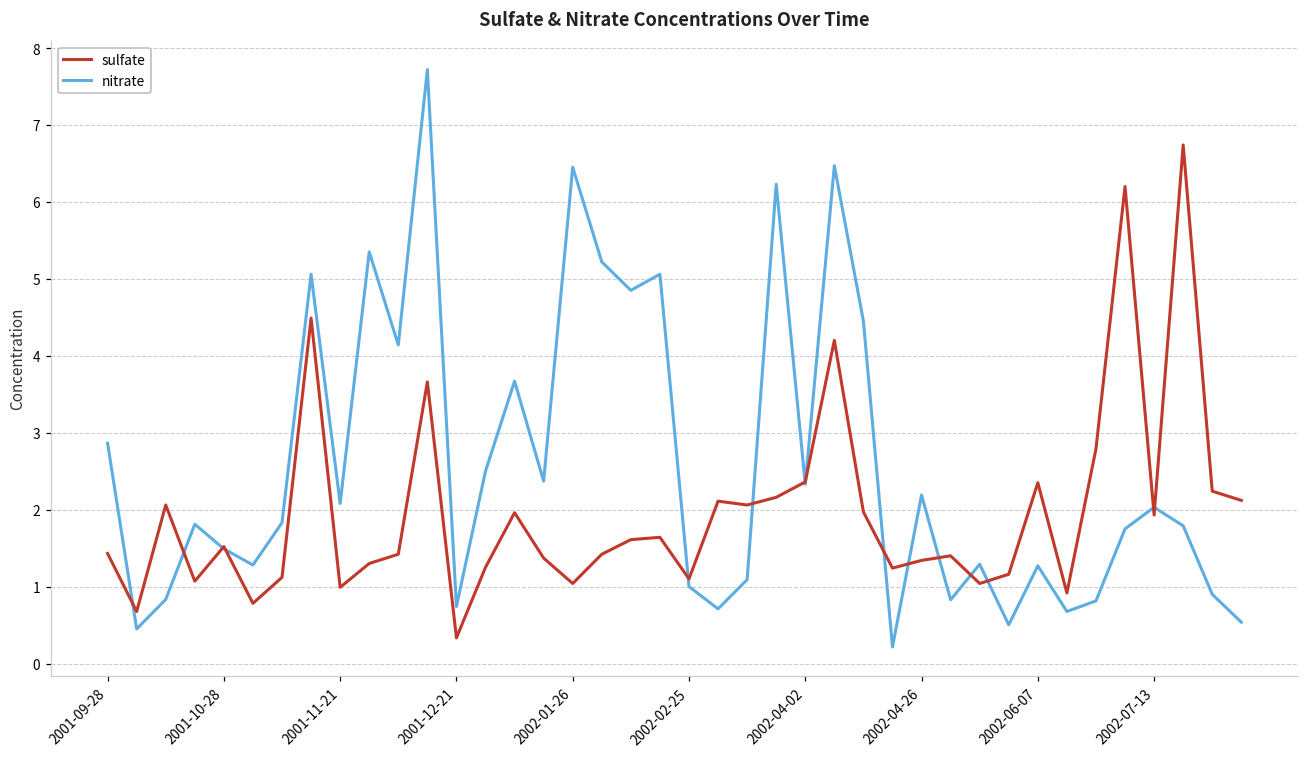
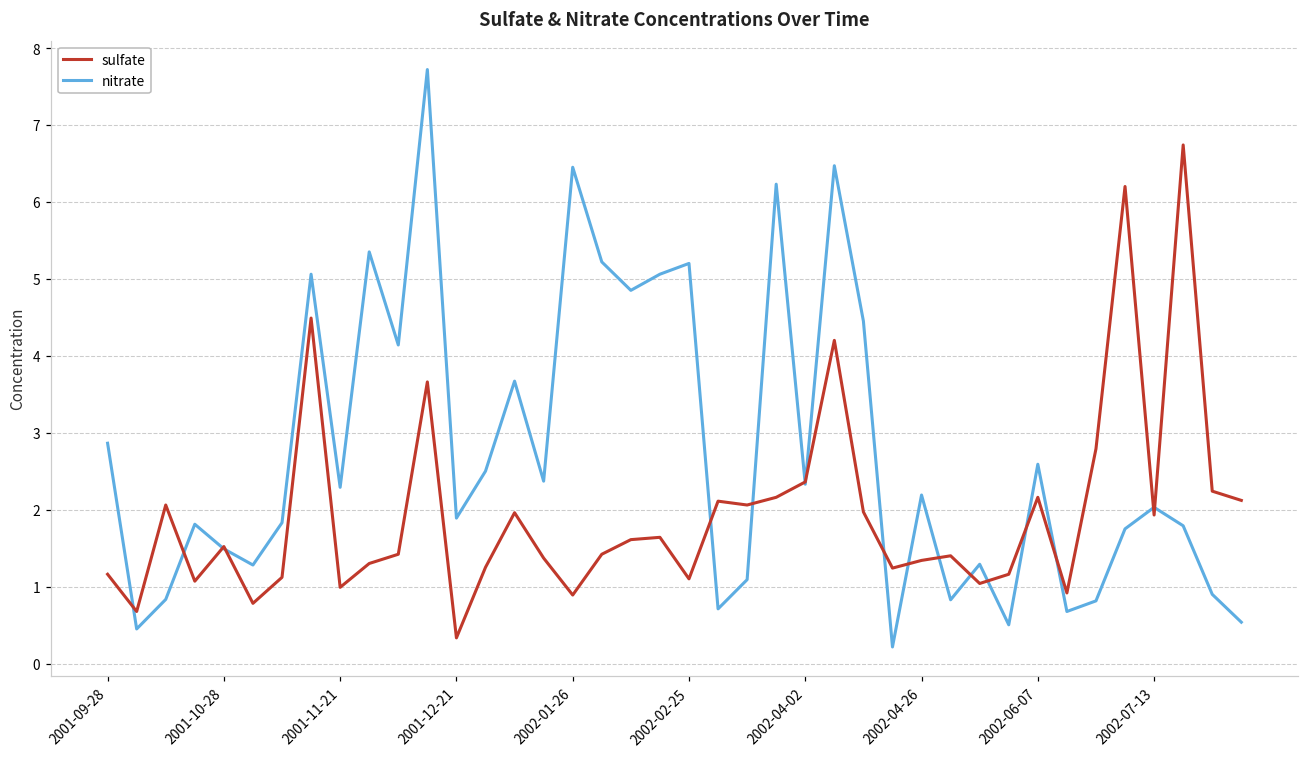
sulfate, 2001-09-28: 1.4 -> 1.2
nitrate, 2001-11-21: 2.1 -> 2.3
nitrate, 2001-12-21: 0.7 -> 1.9
sulfate, 2002-01-26: 1.0 -> 0.9
nitrate, 2002-02-25: 1.0 -> 5.2
sulfate, 2002-06-07: 2.4 -> 2.2
nitrate, 2002-06-07: 1.3 -> 2.6
